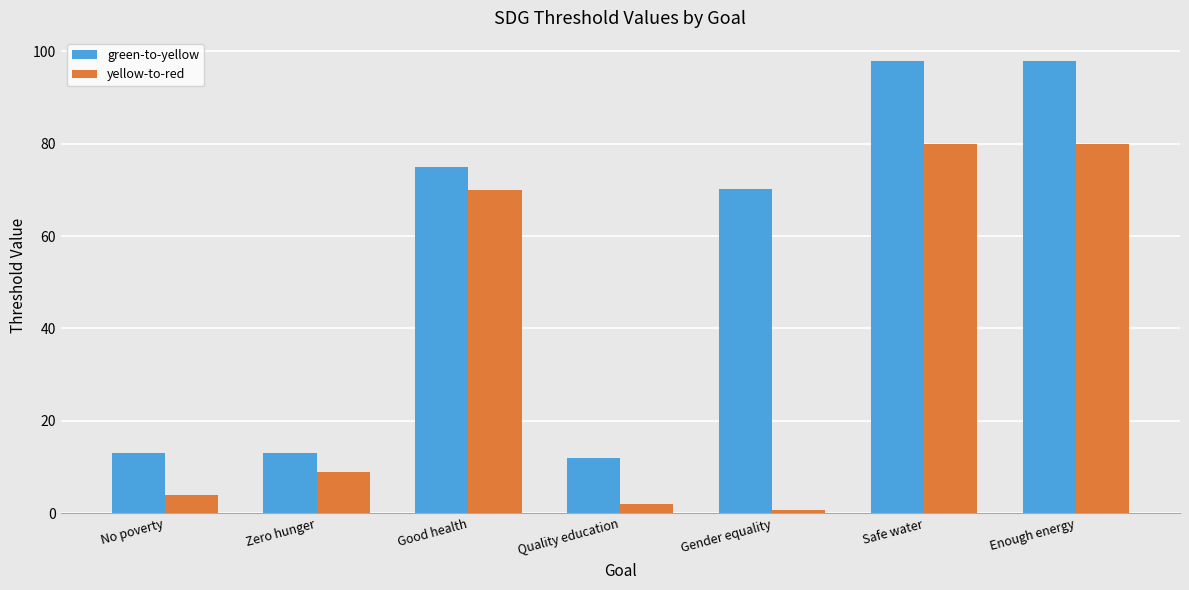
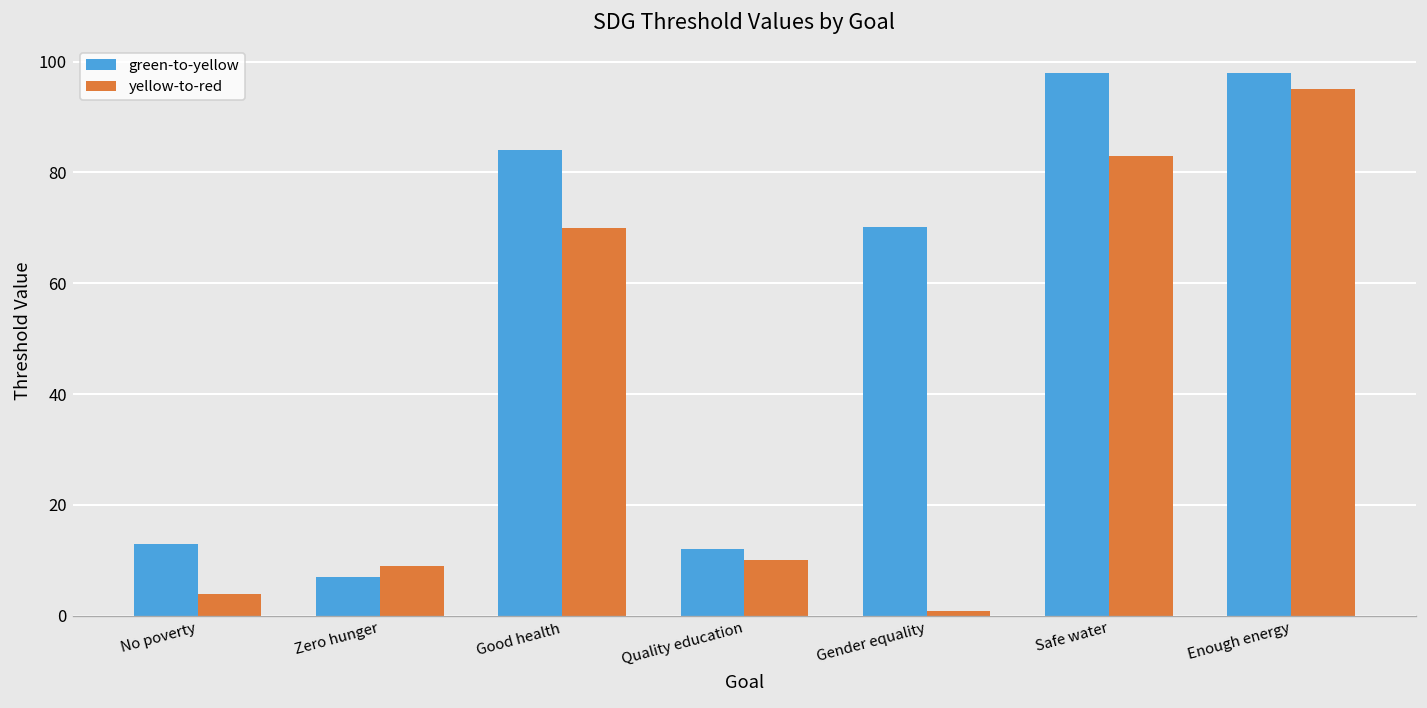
green-to-yellow, Zero hunger: 13 -> 7
green-to-yellow, Good health: 75 -> 84
yellow-to-red, Quality education: 2 -> 10
yellow-to-red, Safe water: 80 -> 83
yellow-to-red, Enough energy: 80 -> 95
